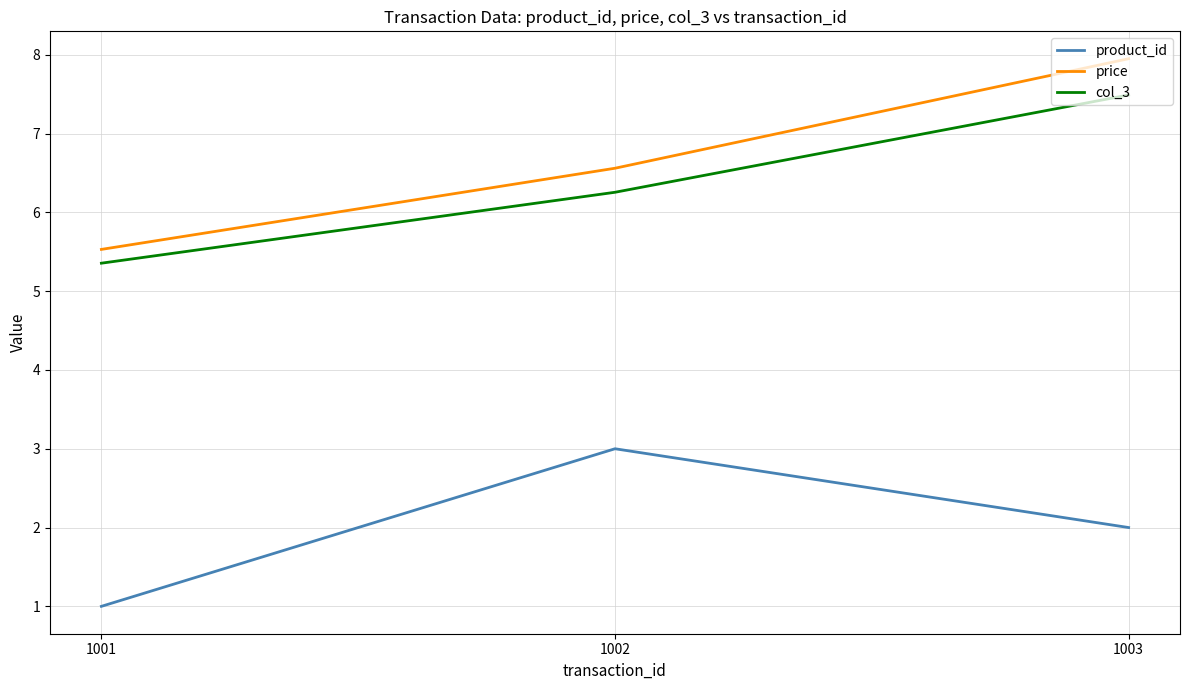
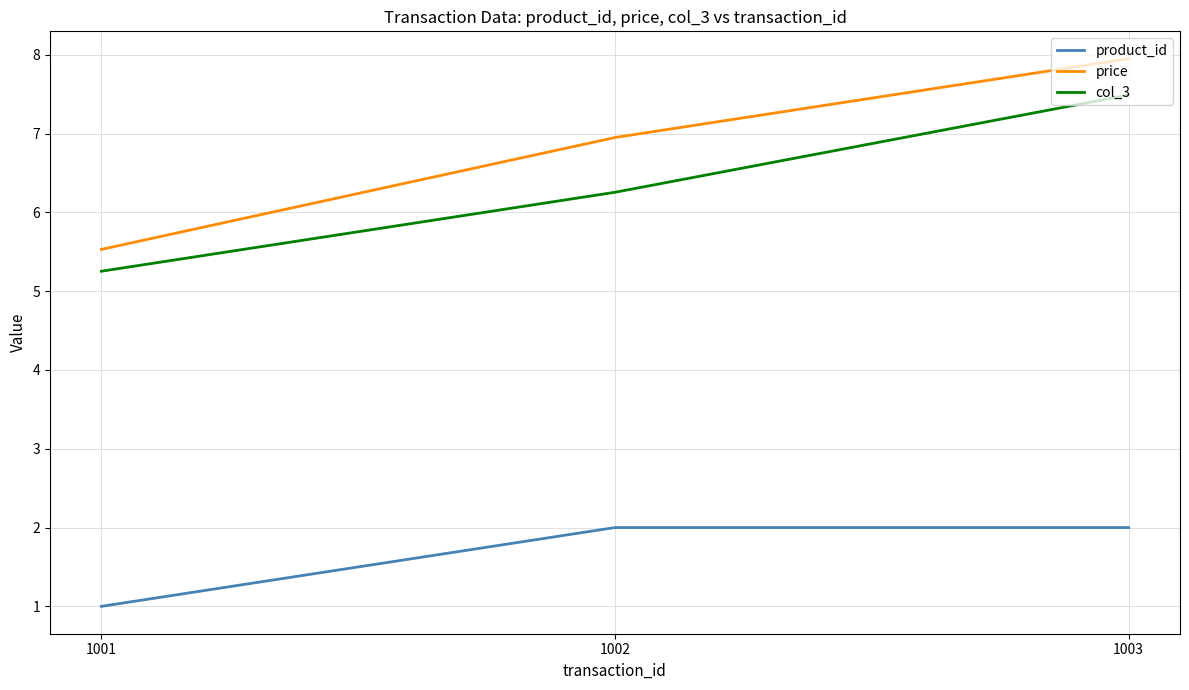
col_3, 1001: 5.4 -> 5.3
product_id, 1002: 3 -> 2
price, 1002: 6.6 -> 7.0
